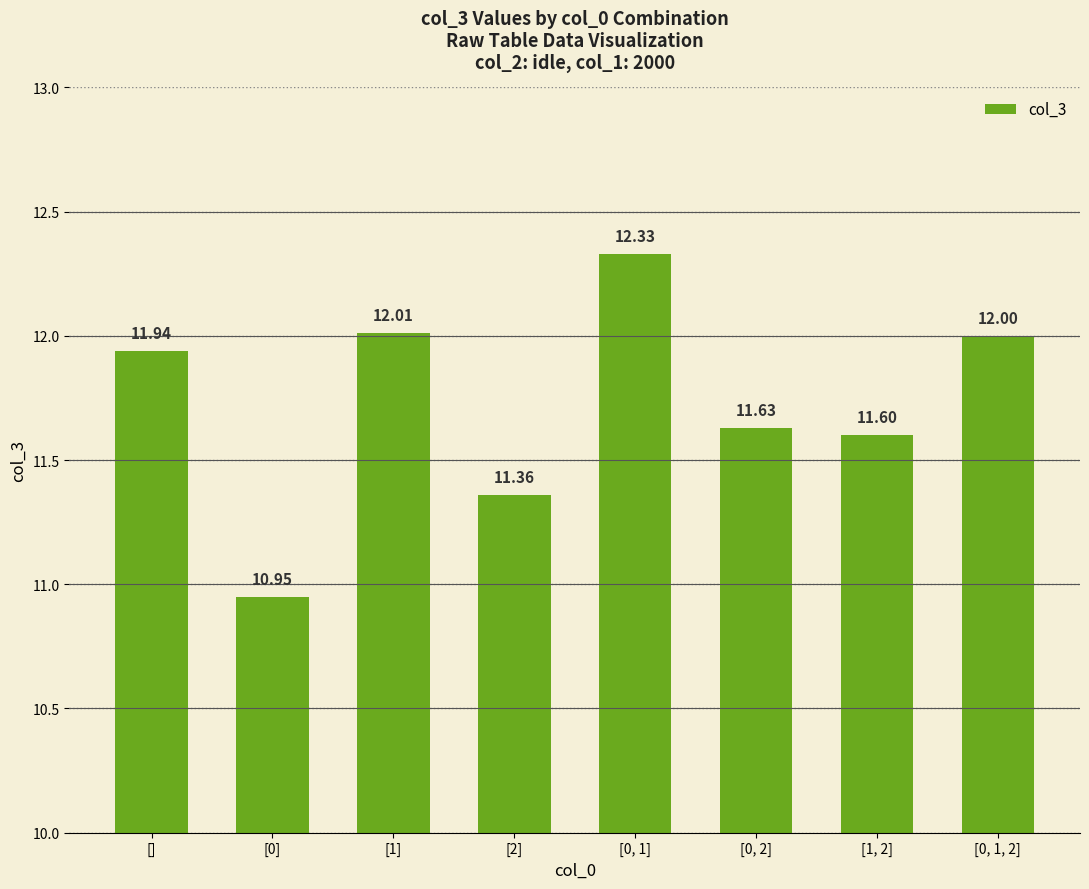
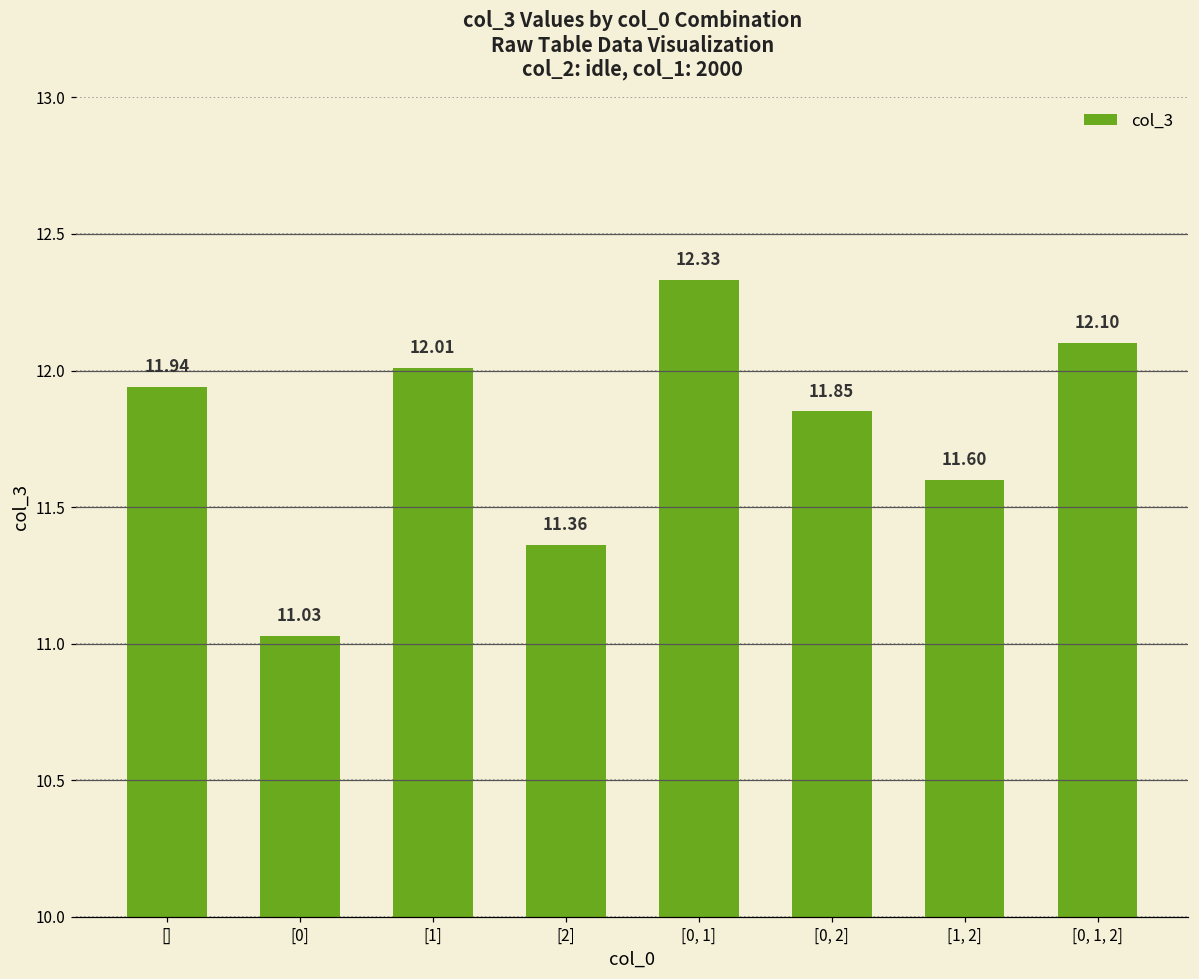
[0]: 10.95 -> 11.03
[0, 2]: 11.63 -> 11.85
[0, 1, 2]: 12.00 -> 12.10
